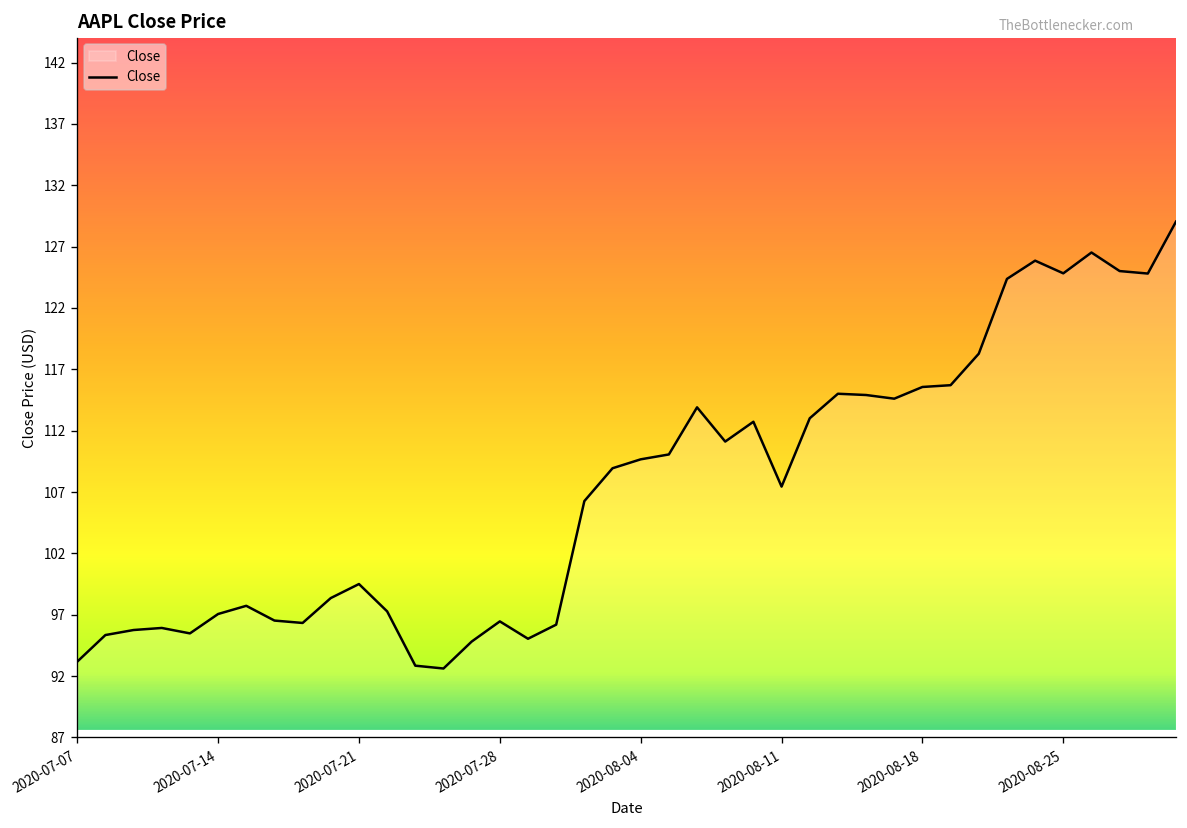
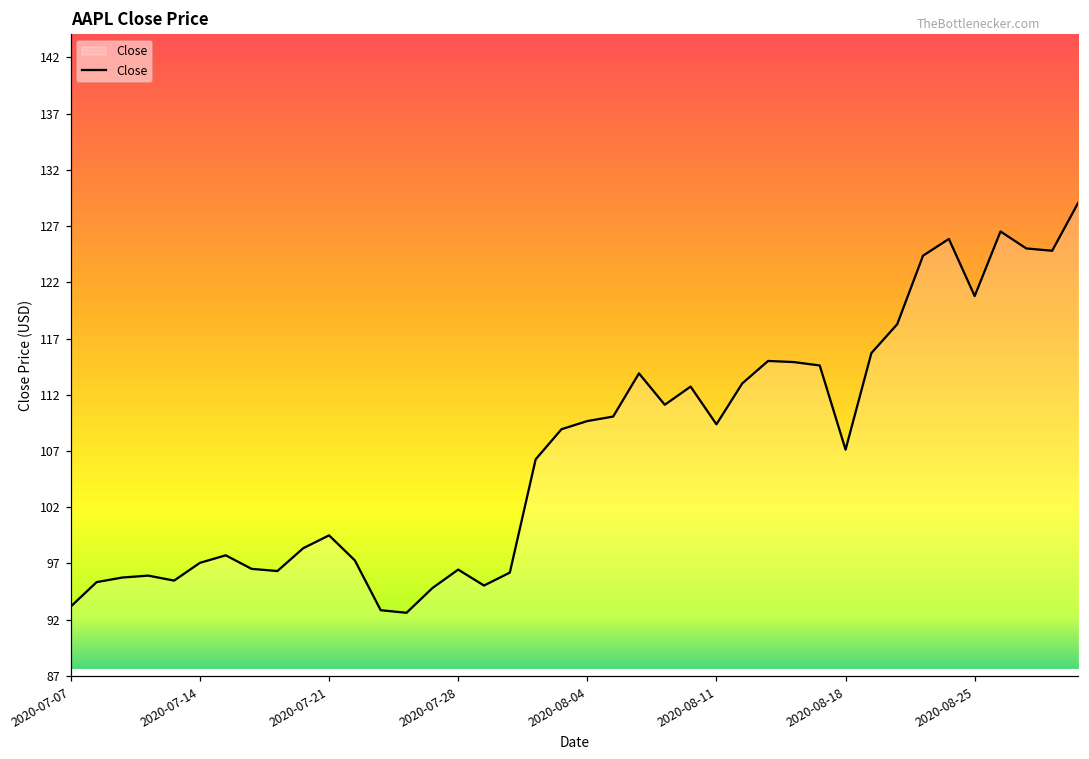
2020-08-11: 107.4 -> 109.4
2020-08-18: 115.6 -> 107.1
2020-08-25: 124.8 -> 120.8
